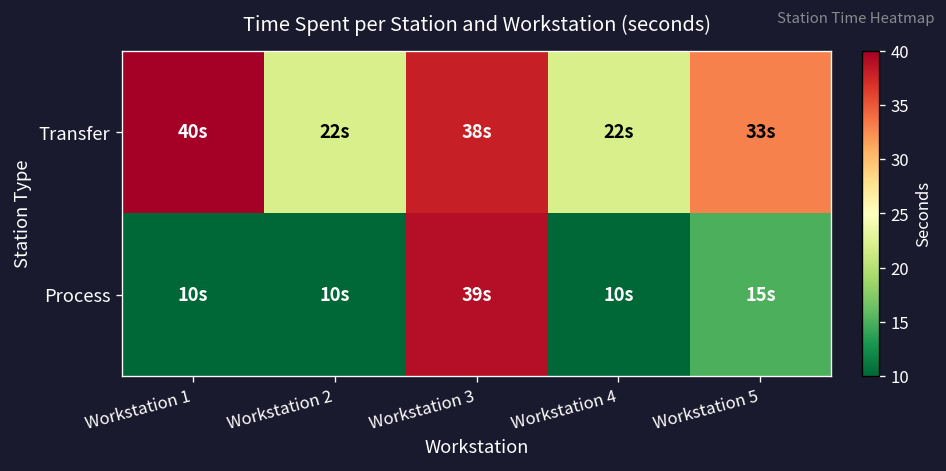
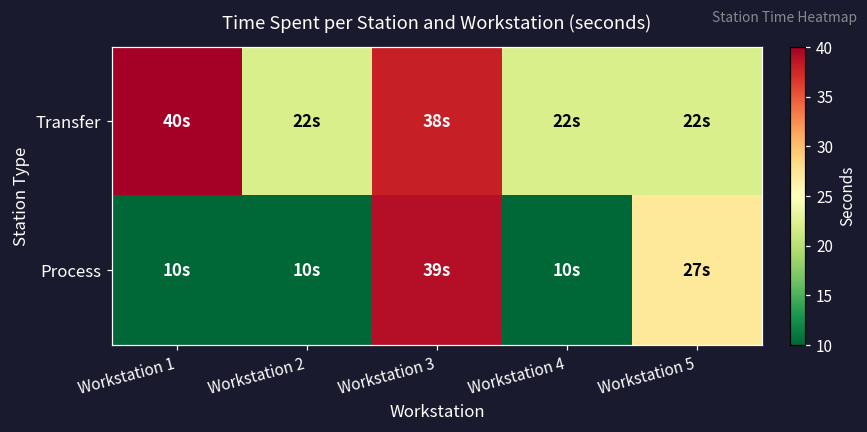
Transfer, Workstation 5: 33s -> 22s
Process, Workstation 5: 15s -> 27s
